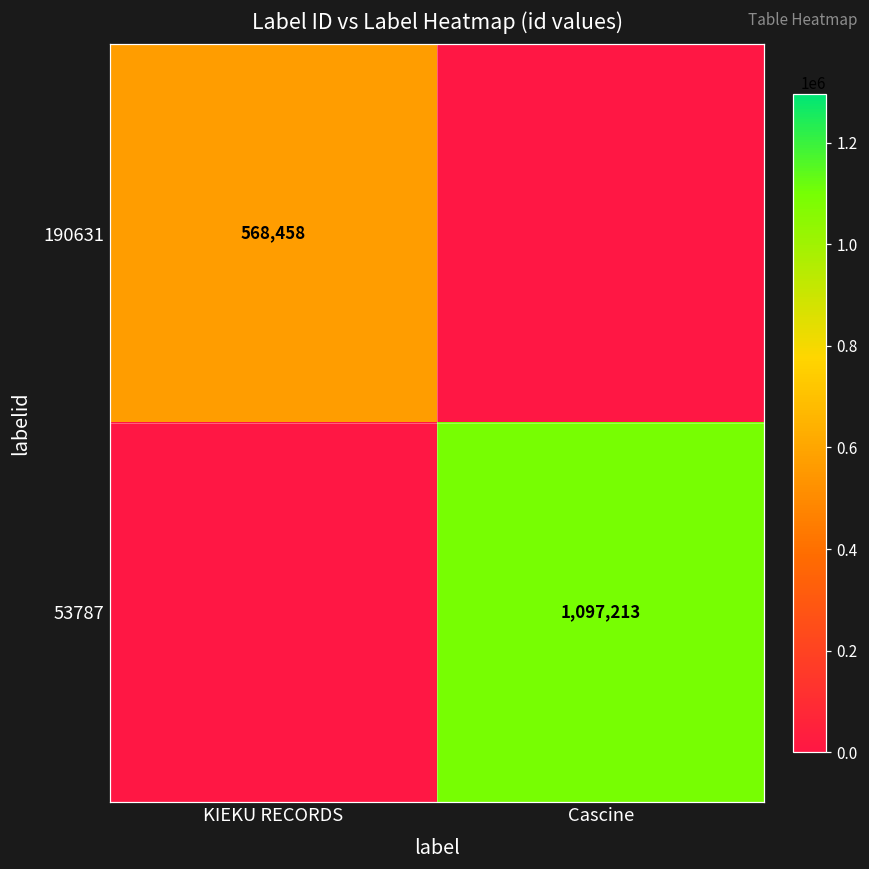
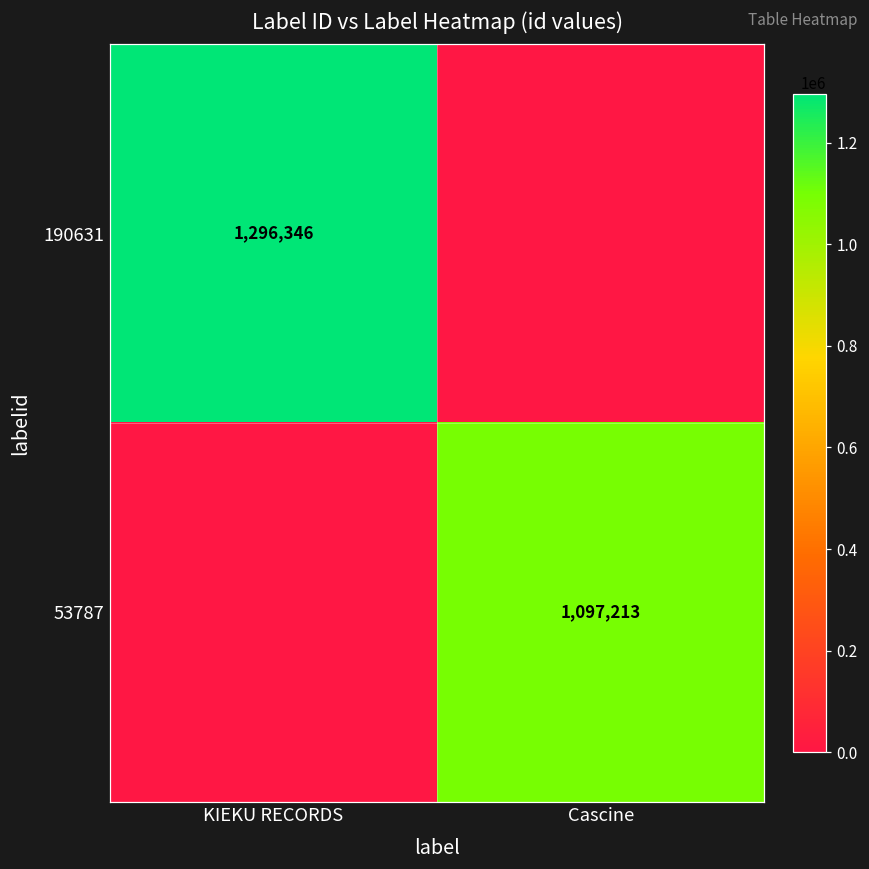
190631, KIEKU RECORDS: 568,458 -> 1,296,346
